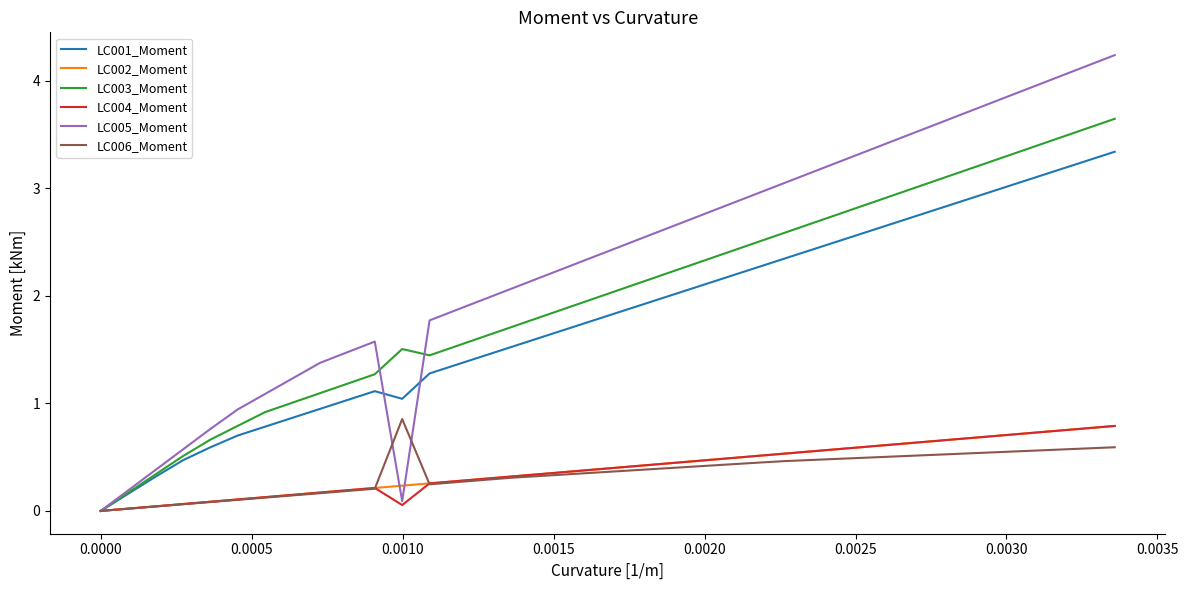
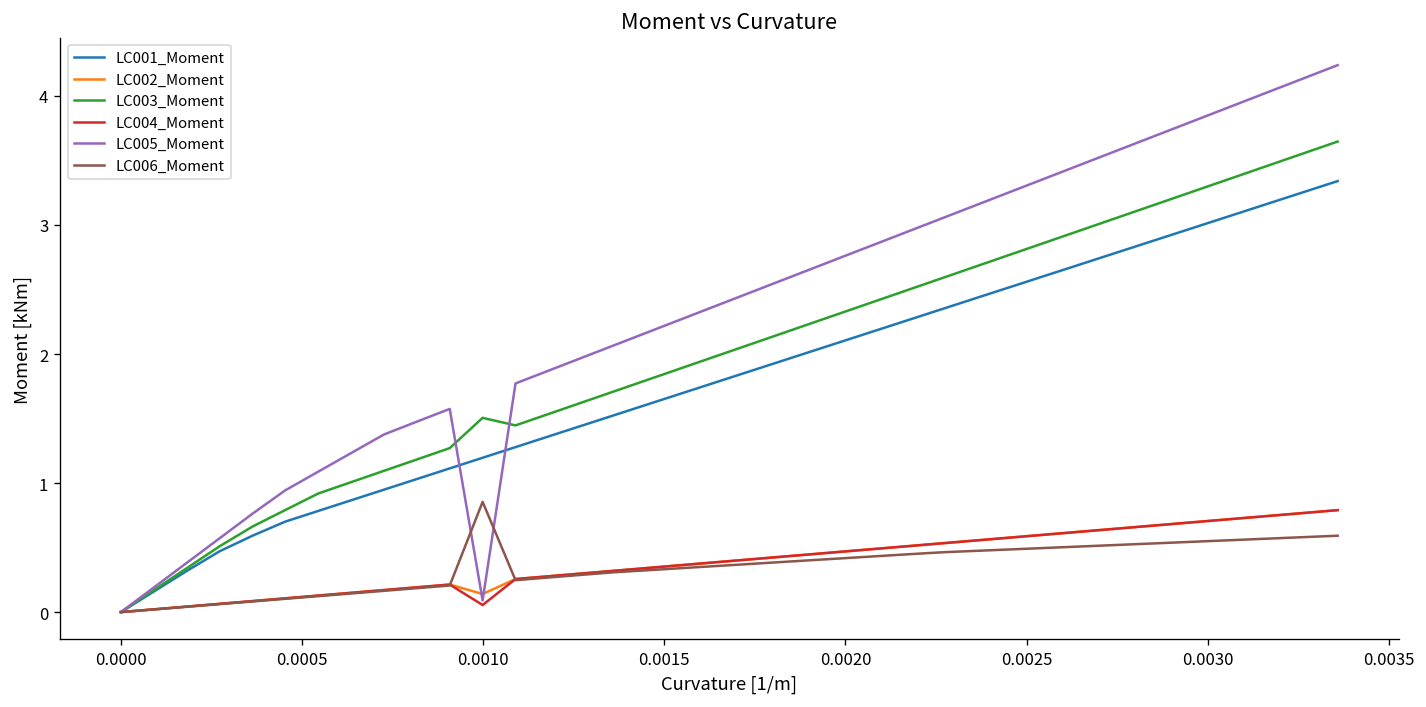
LC001_Moment, 0.0010: 1.04 -> 1.20
LC002_Moment, 0.0010: 0.23 -> 0.14
